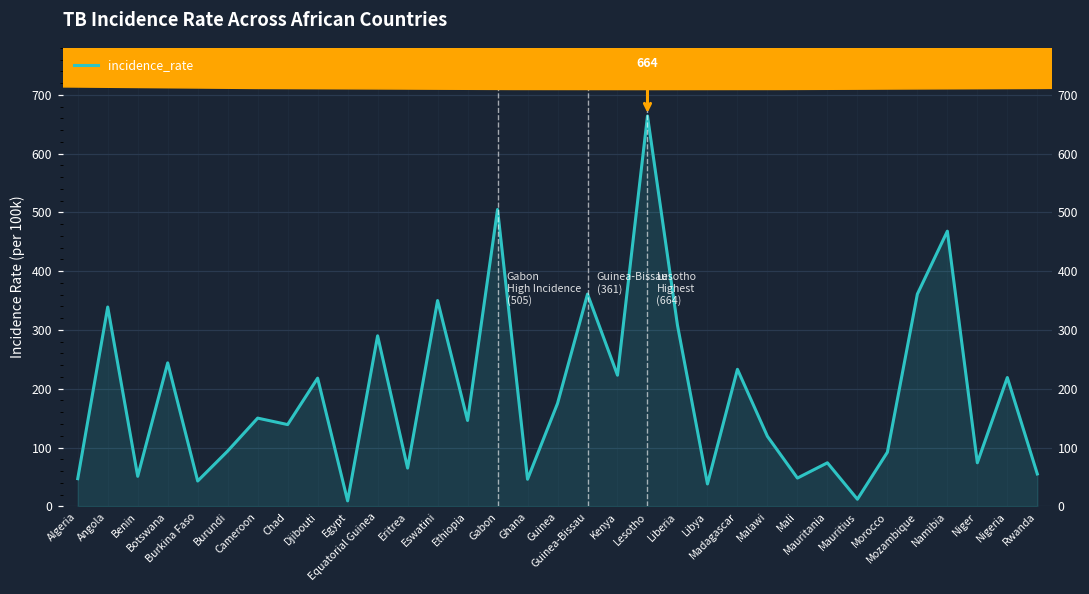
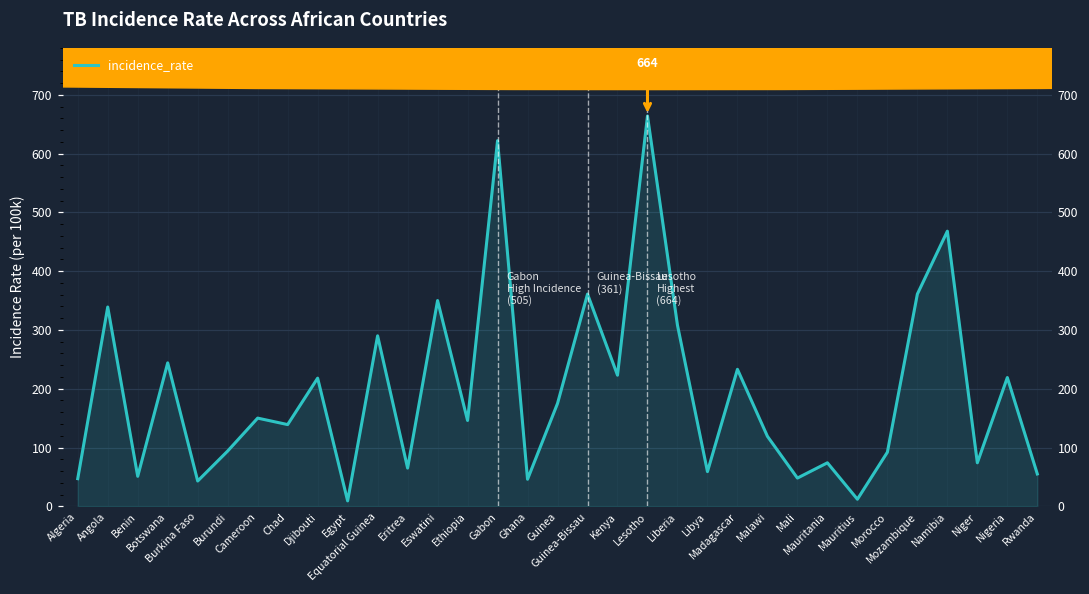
Gabon: 510 -> 620
Libya: 40 -> 60
